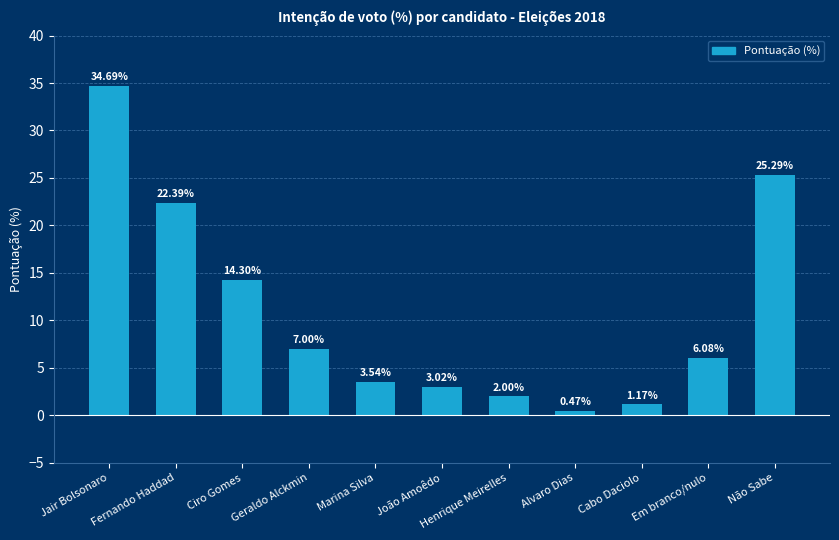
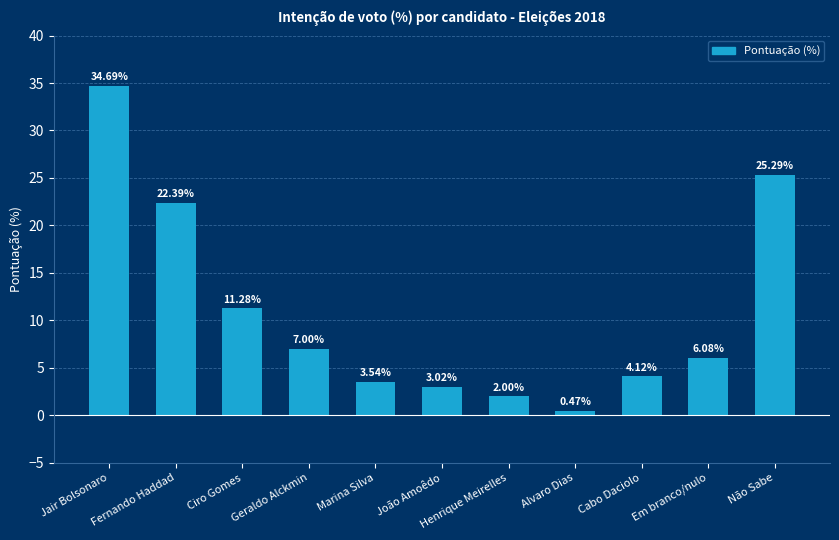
Ciro Gomes: 14.30% -> 11.28%
Cabo Daciolo: 1.17% -> 4.12%
